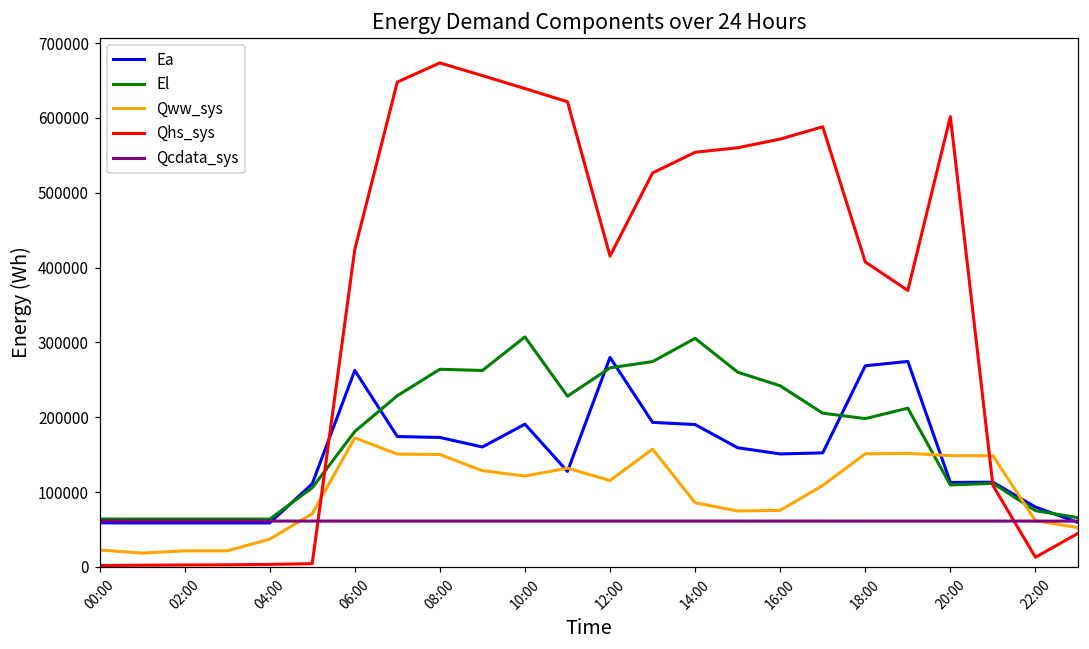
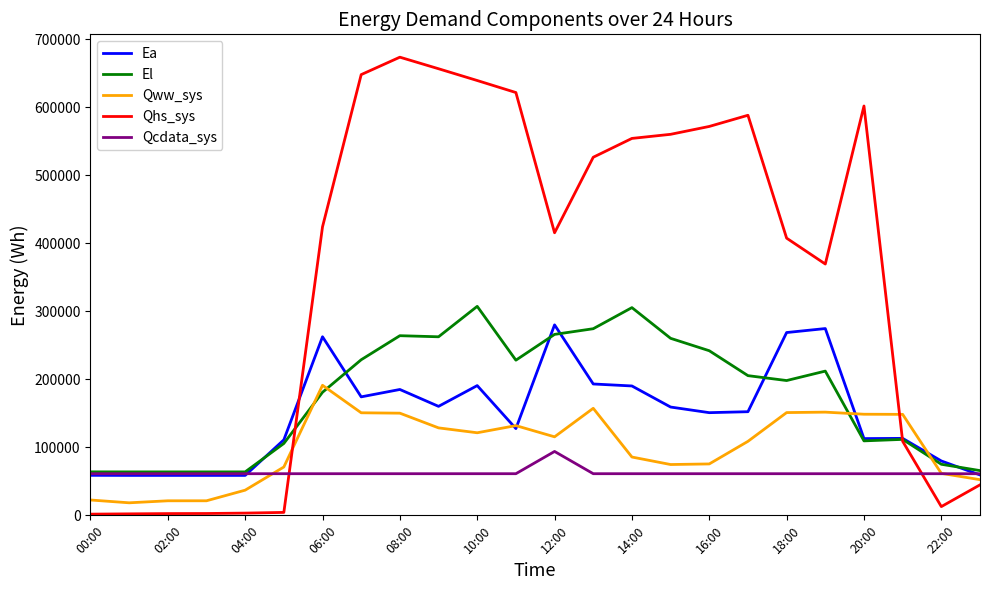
Qww_sys, 06:00: 170000 -> 190000
Ea, 08:00: 170000 -> 190000
Qcdata_sys, 12:00: 60000 -> 90000
